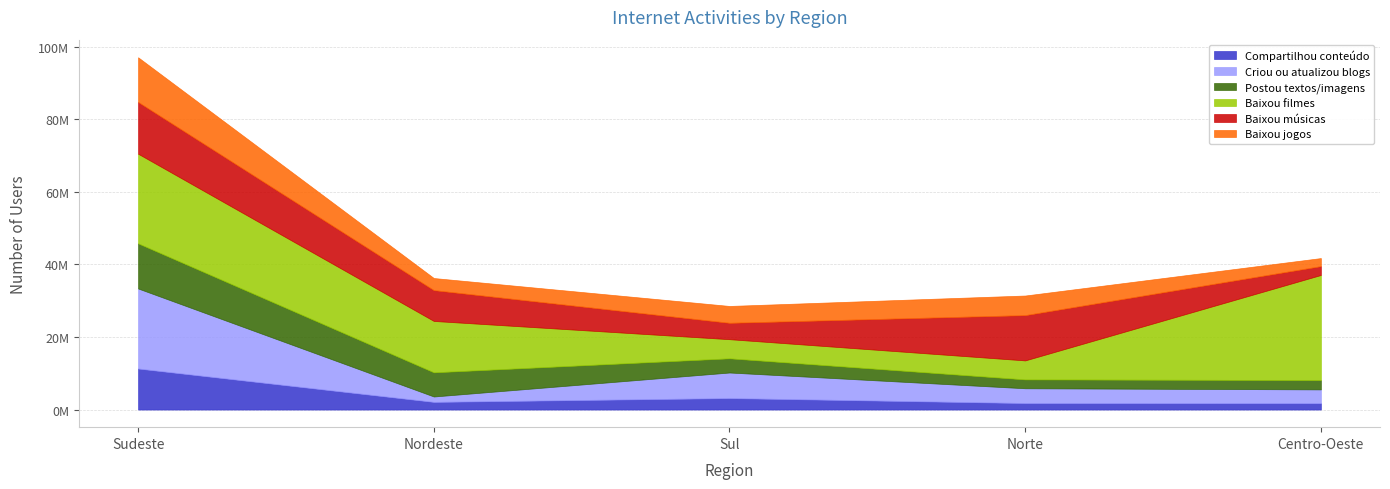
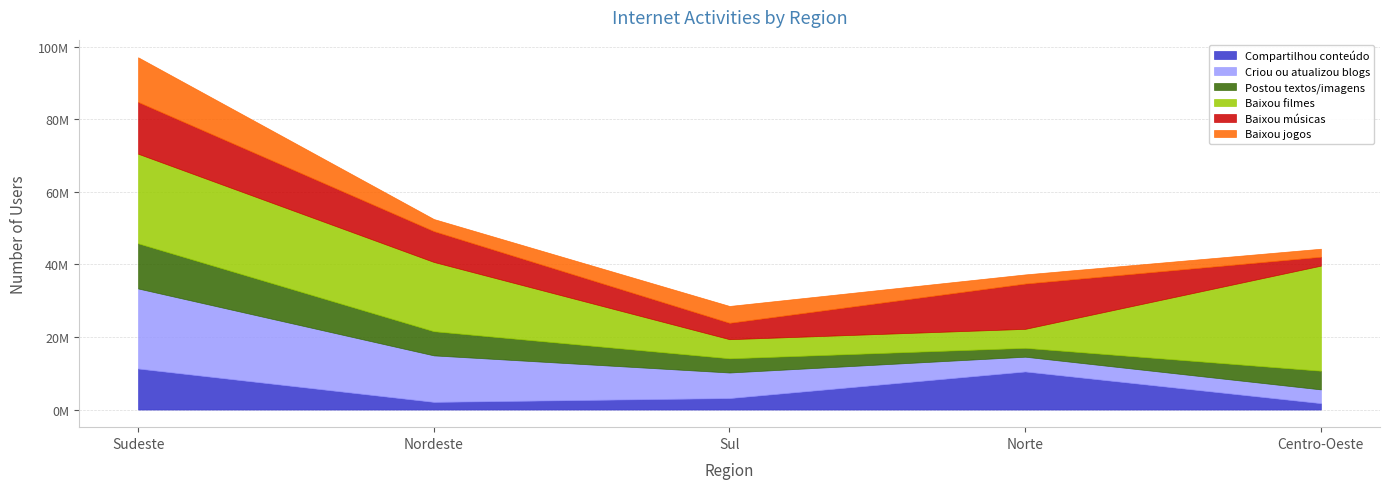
Criou ou atualizou blogs, Nordeste: 1000000 -> 13000000
Baixou filmes, Nordeste: 14000000 -> 19000000
Compartilhou conteúdo, Norte: 2000000 -> 10000000
Baixou jogos, Norte: 5000000 -> 3000000
Postou textos/imagens, Centro-Oeste: 3000000 -> 5000000
